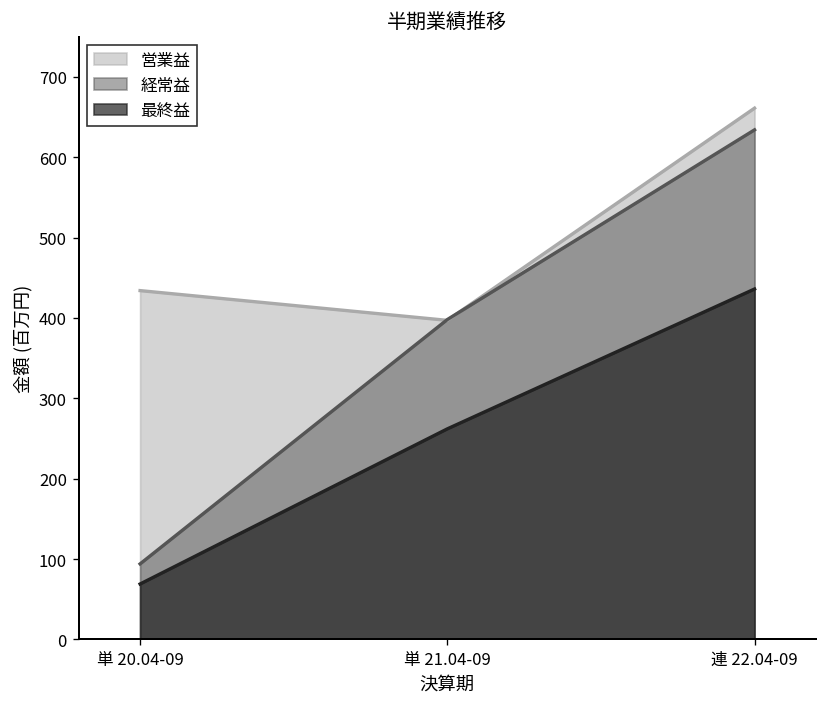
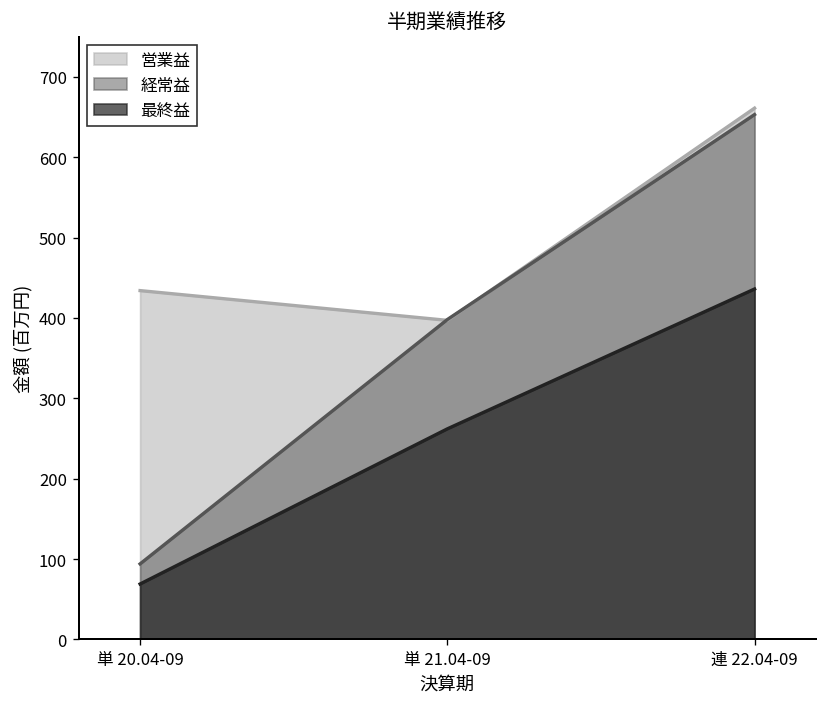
経常益, 連 22.04-09: 630 -> 650
